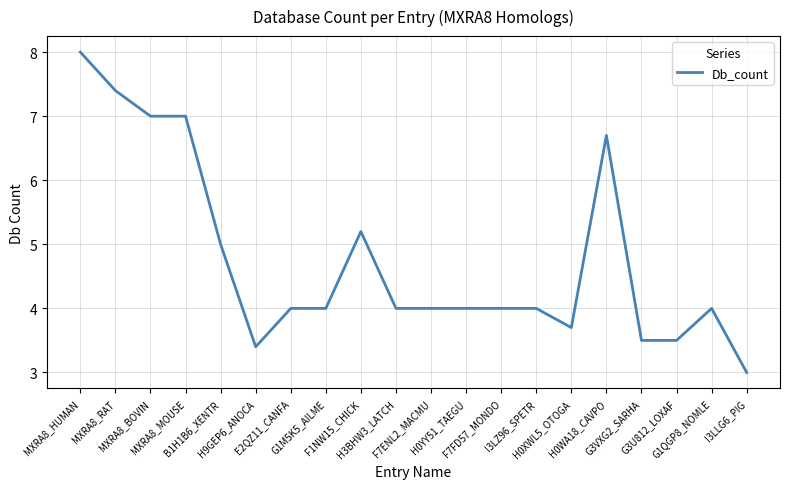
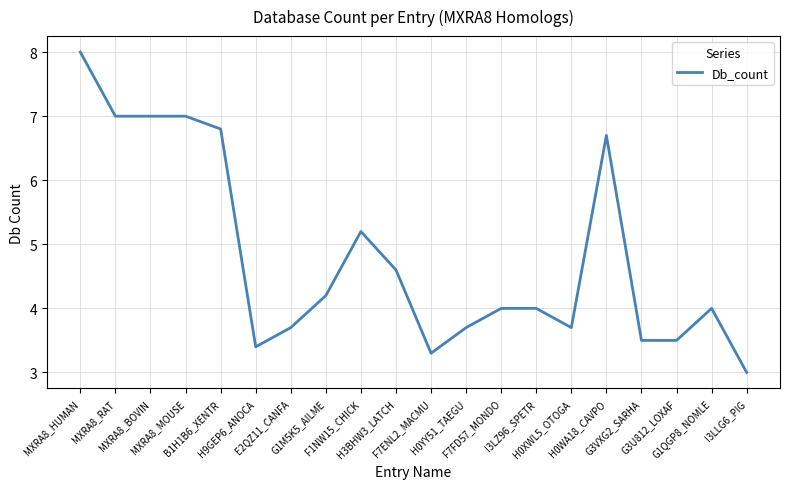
MXRA8_RAT: 7.4 -> 7.0
B1H1B6_XENTR: 5.0 -> 6.8
E2QZ11_CANFA: 4.0 -> 3.7
G1M5K5_AILME: 4.0 -> 4.2
H3BHW3_LATCH: 4.0 -> 4.6
F7ENL2_MACMU: 4.0 -> 3.3
H0YY51_TAEGU: 4.0 -> 3.7
